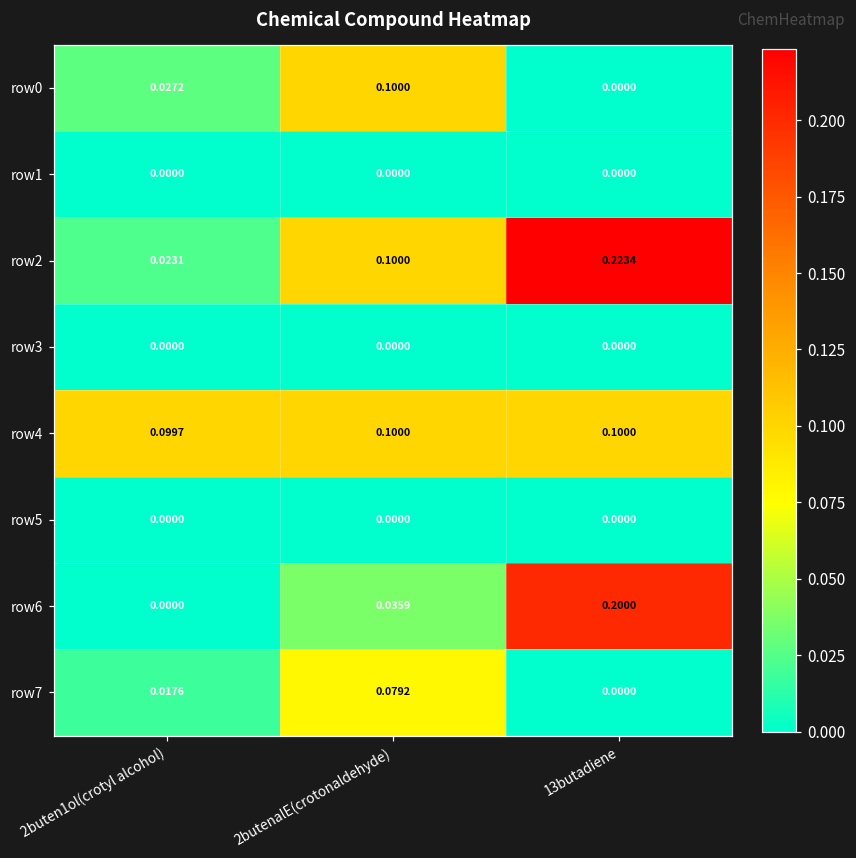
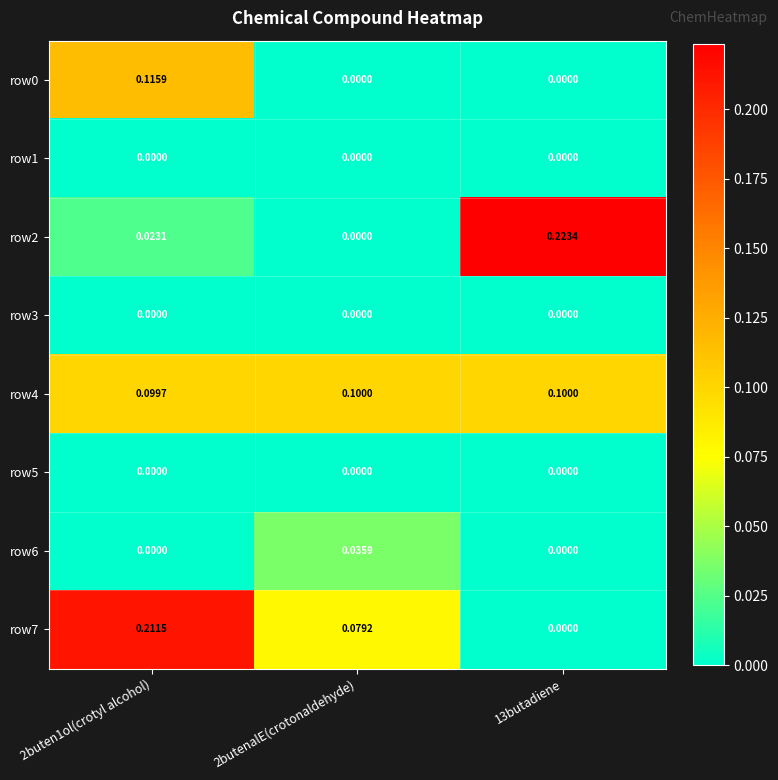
row0, 2buten1ol(crotyl alcohol): 0.0272 -> 0.1159
row0, 2butenalE(crotonaldehyde): 0.1000 -> 0.0000
row2, 2butenalE(crotonaldehyde): 0.1000 -> 0.0000
row6, 13butadiene: 0.2000 -> 0.0000
row7, 2buten1ol(crotyl alcohol): 0.0176 -> 0.2115
